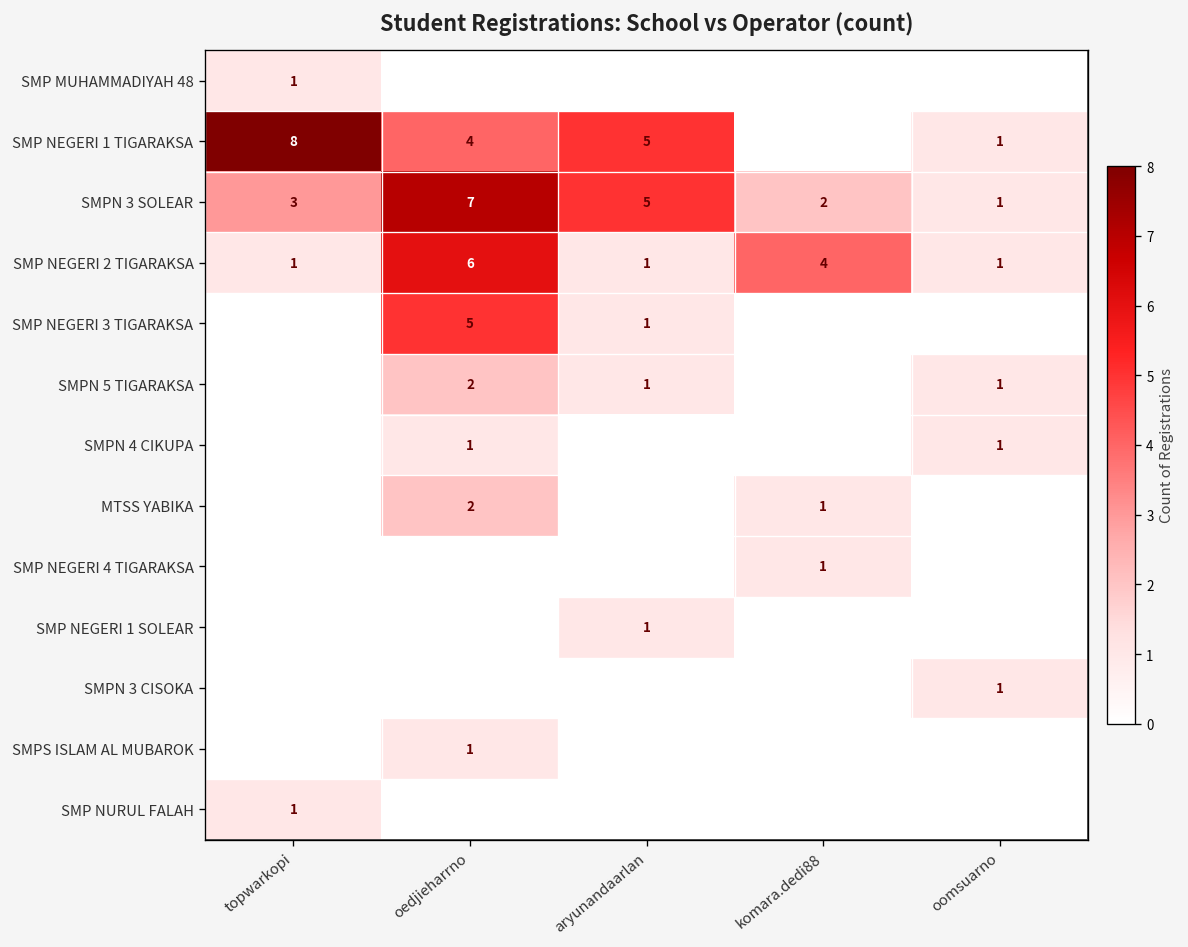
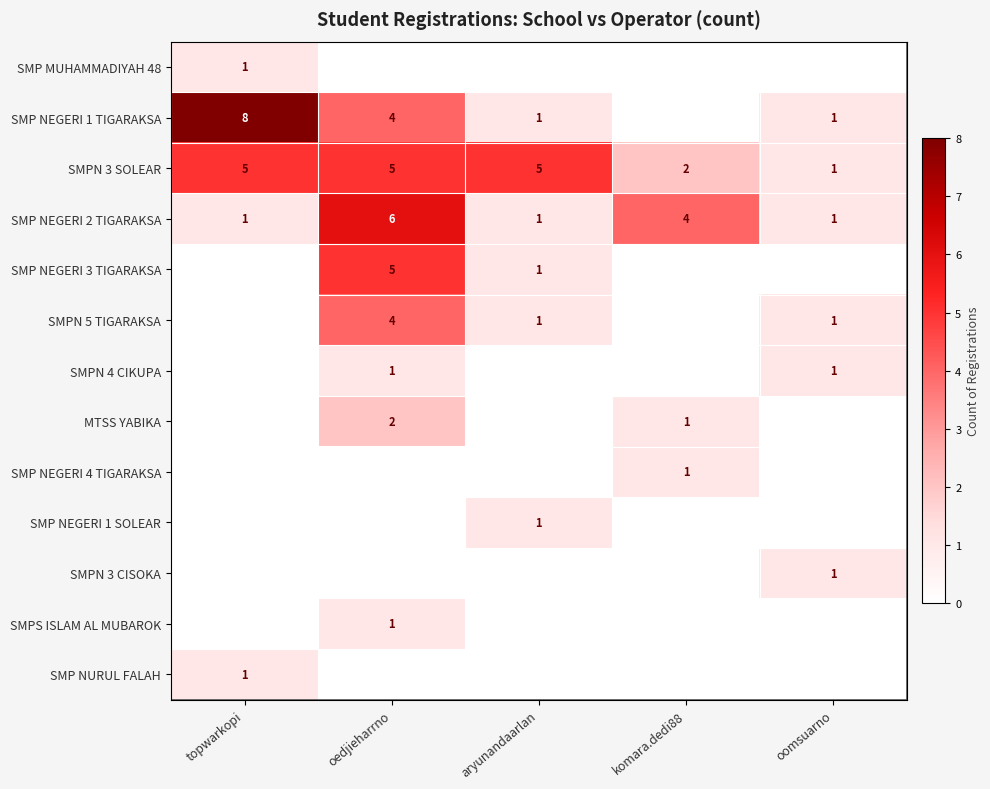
SMP NEGERI 1 TIGARAKSA, aryunandaarlan: 5 -> 1
SMPN 3 SOLEAR, topwarkopi: 3 -> 5
SMPN 3 SOLEAR, oedjieharrno: 7 -> 5
SMPN 5 TIGARAKSA, oedjieharrno: 2 -> 4
